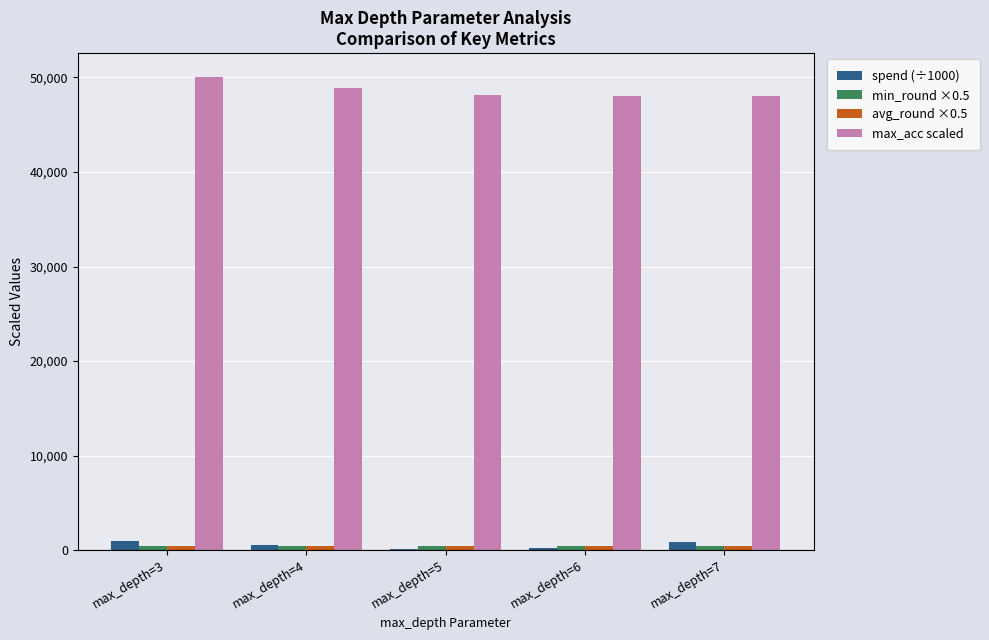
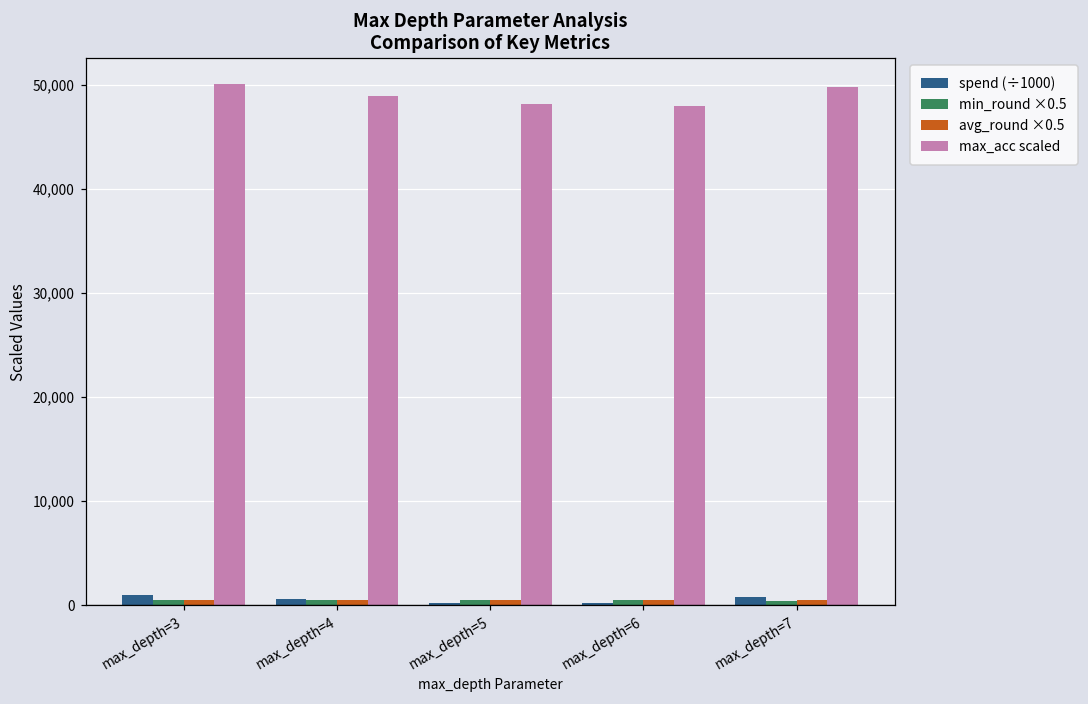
max_acc scaled, max_depth=7: 48,000 -> 50,000
